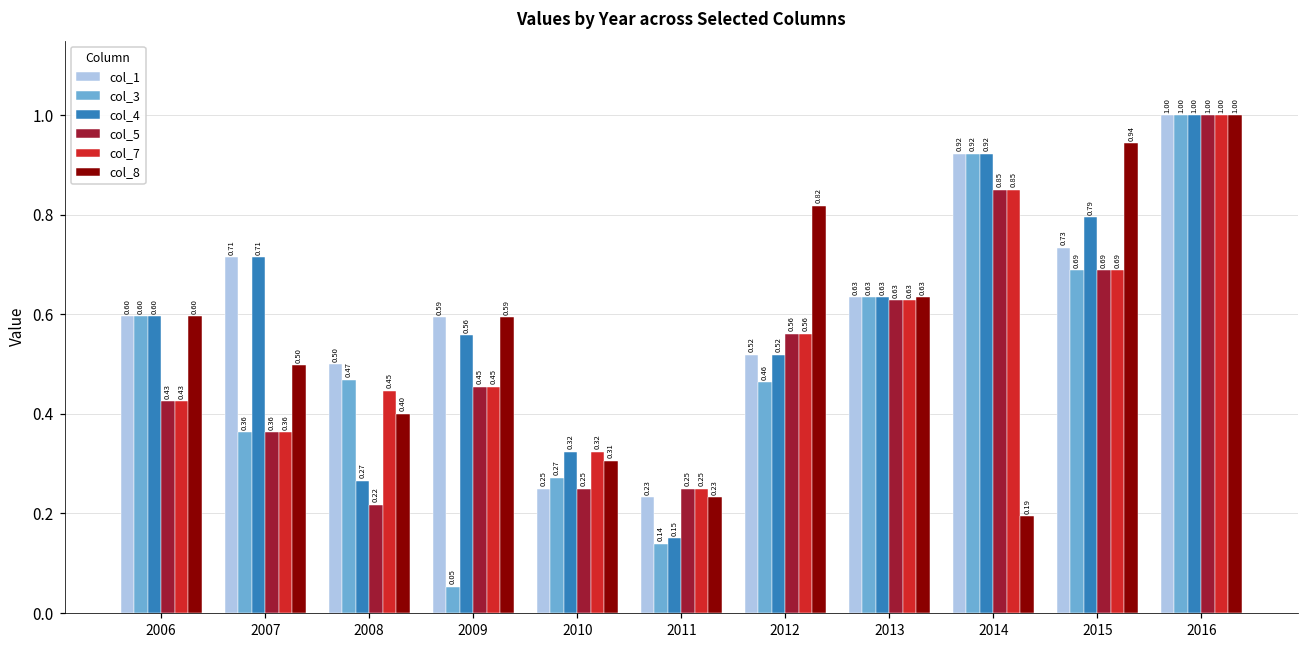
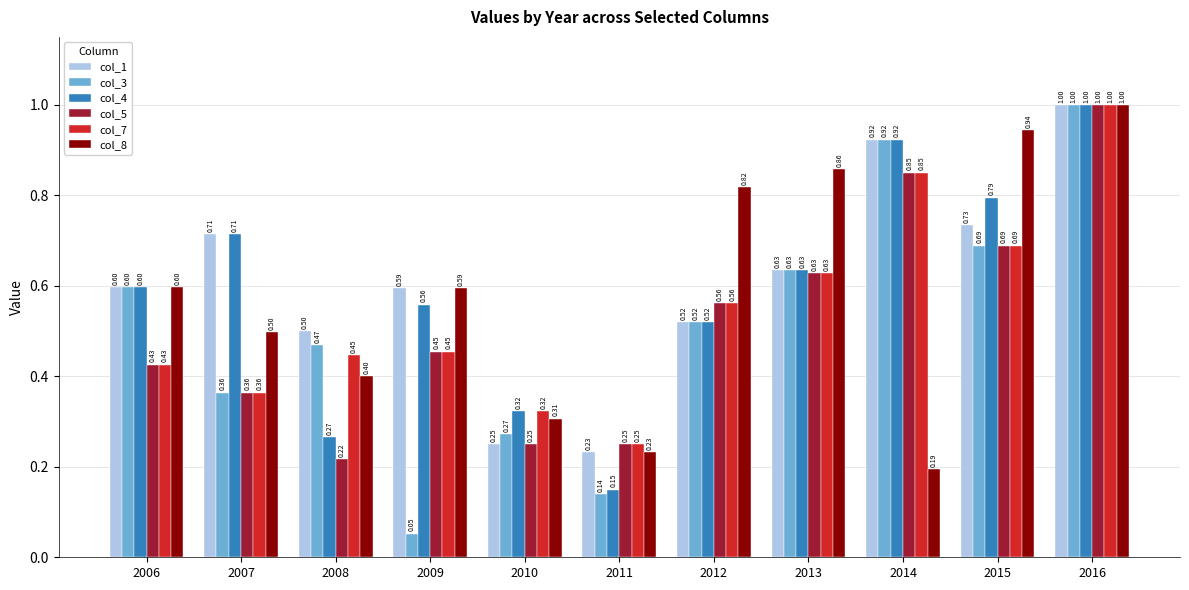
col_3, 2012: 0.46 -> 0.52
col_8, 2013: 0.63 -> 0.86
